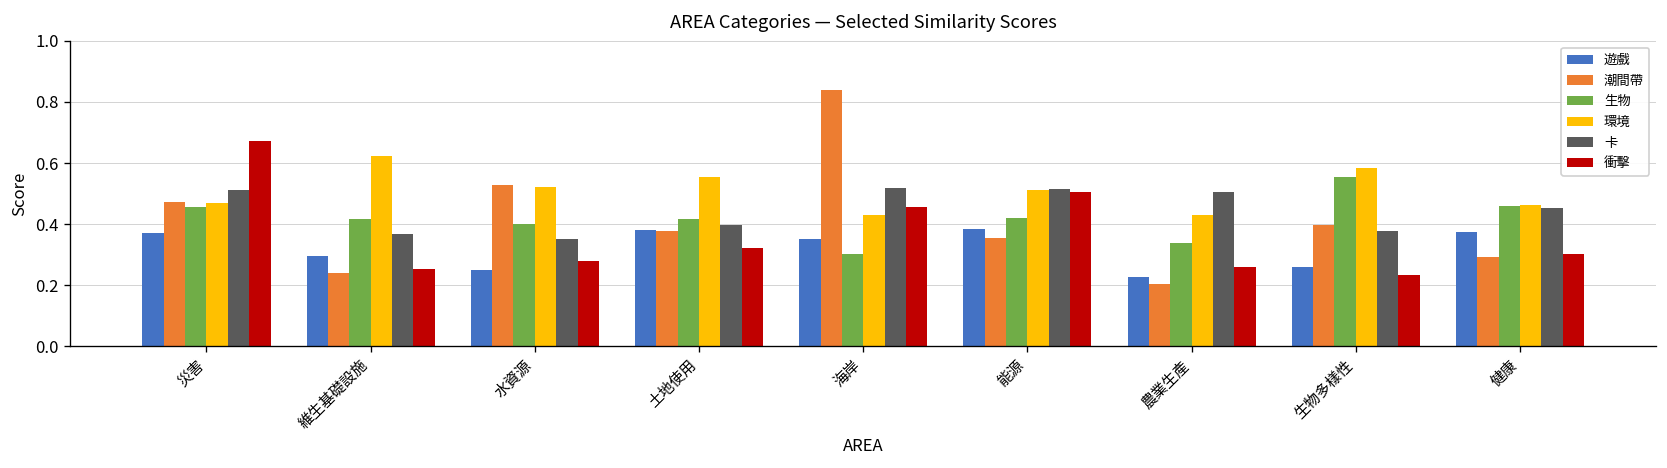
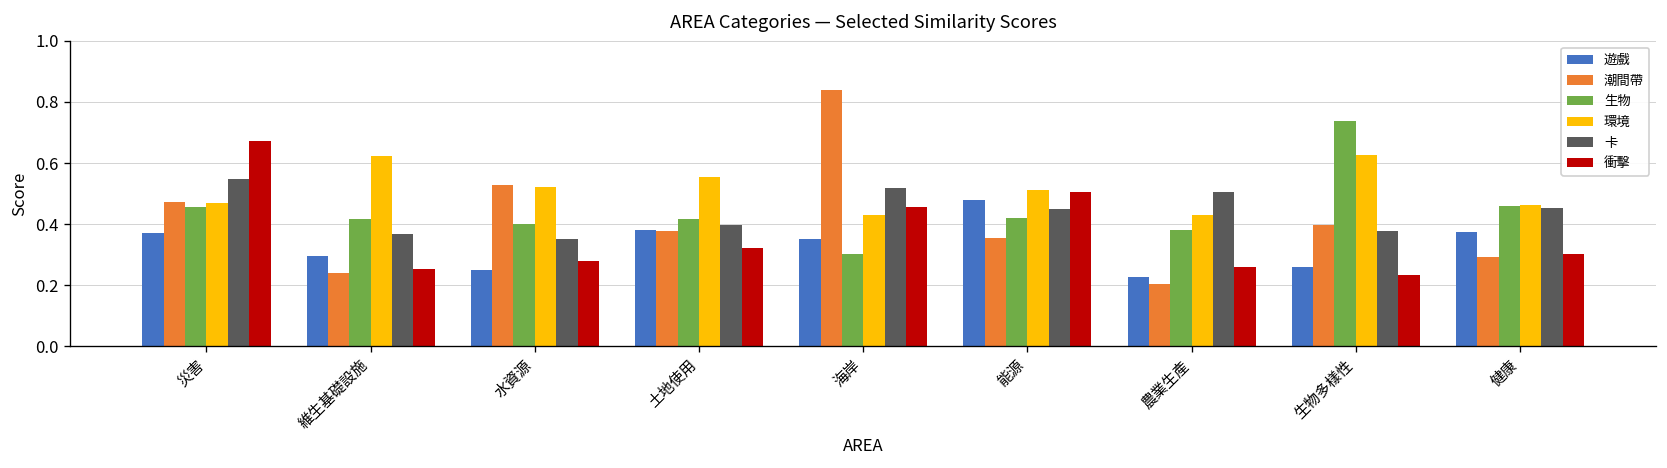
卡, 災害: 0.51 -> 0.55
遊戲, 能源: 0.38 -> 0.48
卡, 能源: 0.52 -> 0.45
生物, 農業生產: 0.34 -> 0.38
生物, 生物多樣性: 0.55 -> 0.74
環境, 生物多樣性: 0.58 -> 0.63
